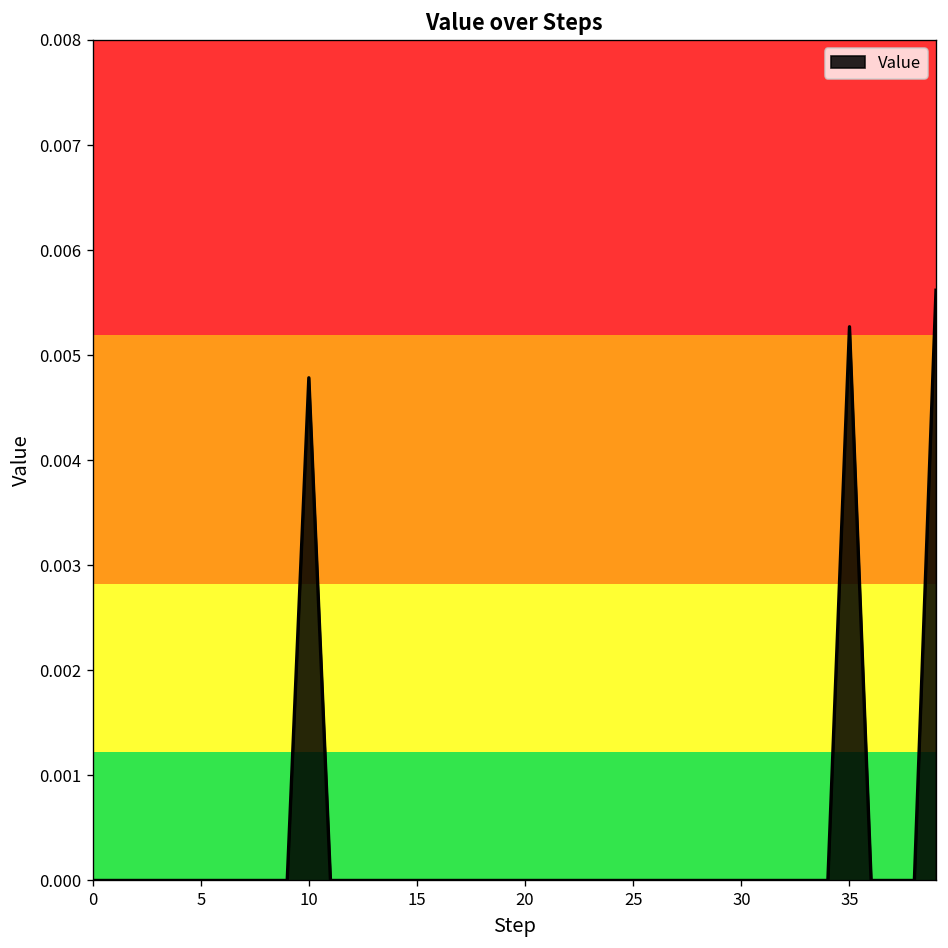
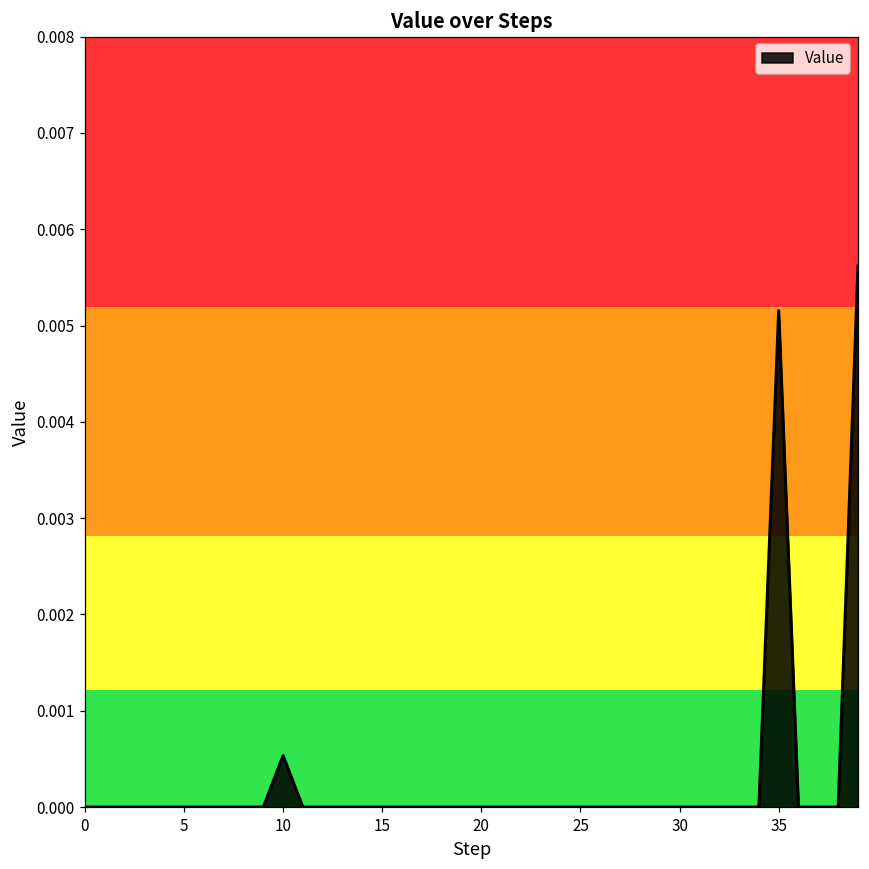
10: 0.0048 -> 0.0005
35: 0.0053 -> 0.0052
